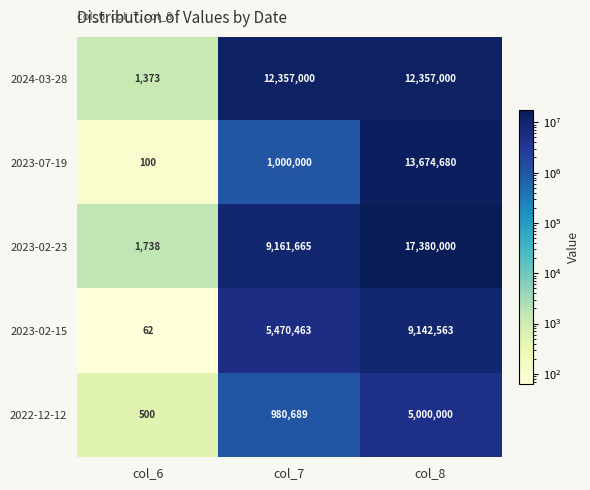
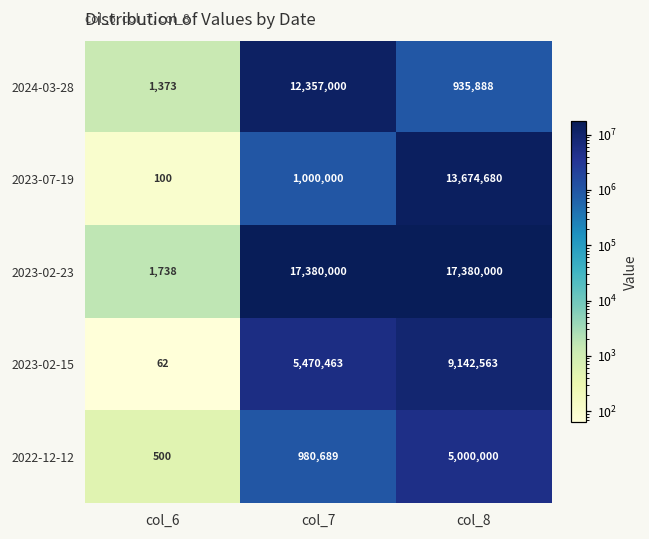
2024-03-28, col_8: 12,357,000 -> 935,888
2023-02-23, col_7: 9,161,665 -> 17,380,000
